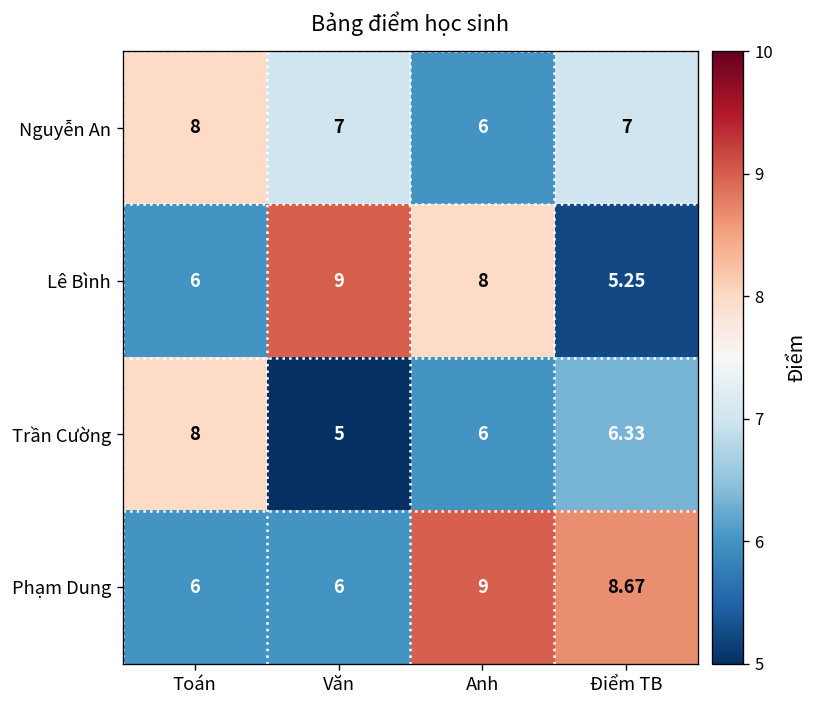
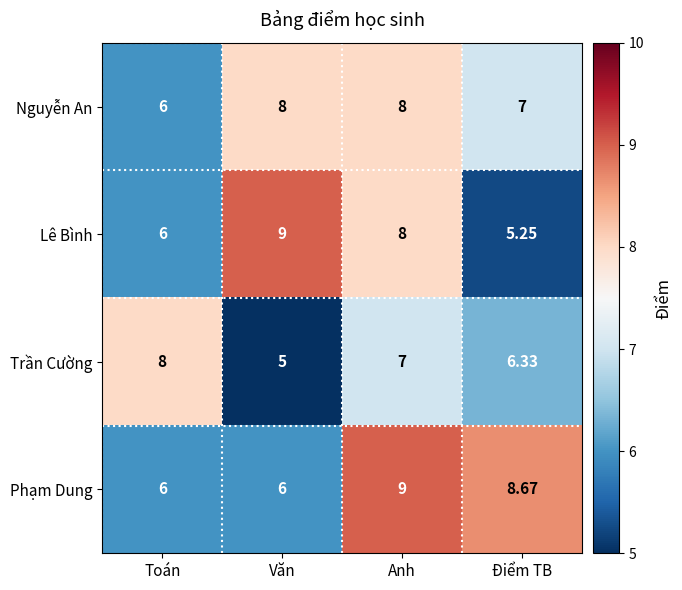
Nguyễn An, Toán: 8 -> 6
Nguyễn An, Văn: 7 -> 8
Nguyễn An, Anh: 6 -> 8
Trần Cường, Anh: 6 -> 7
